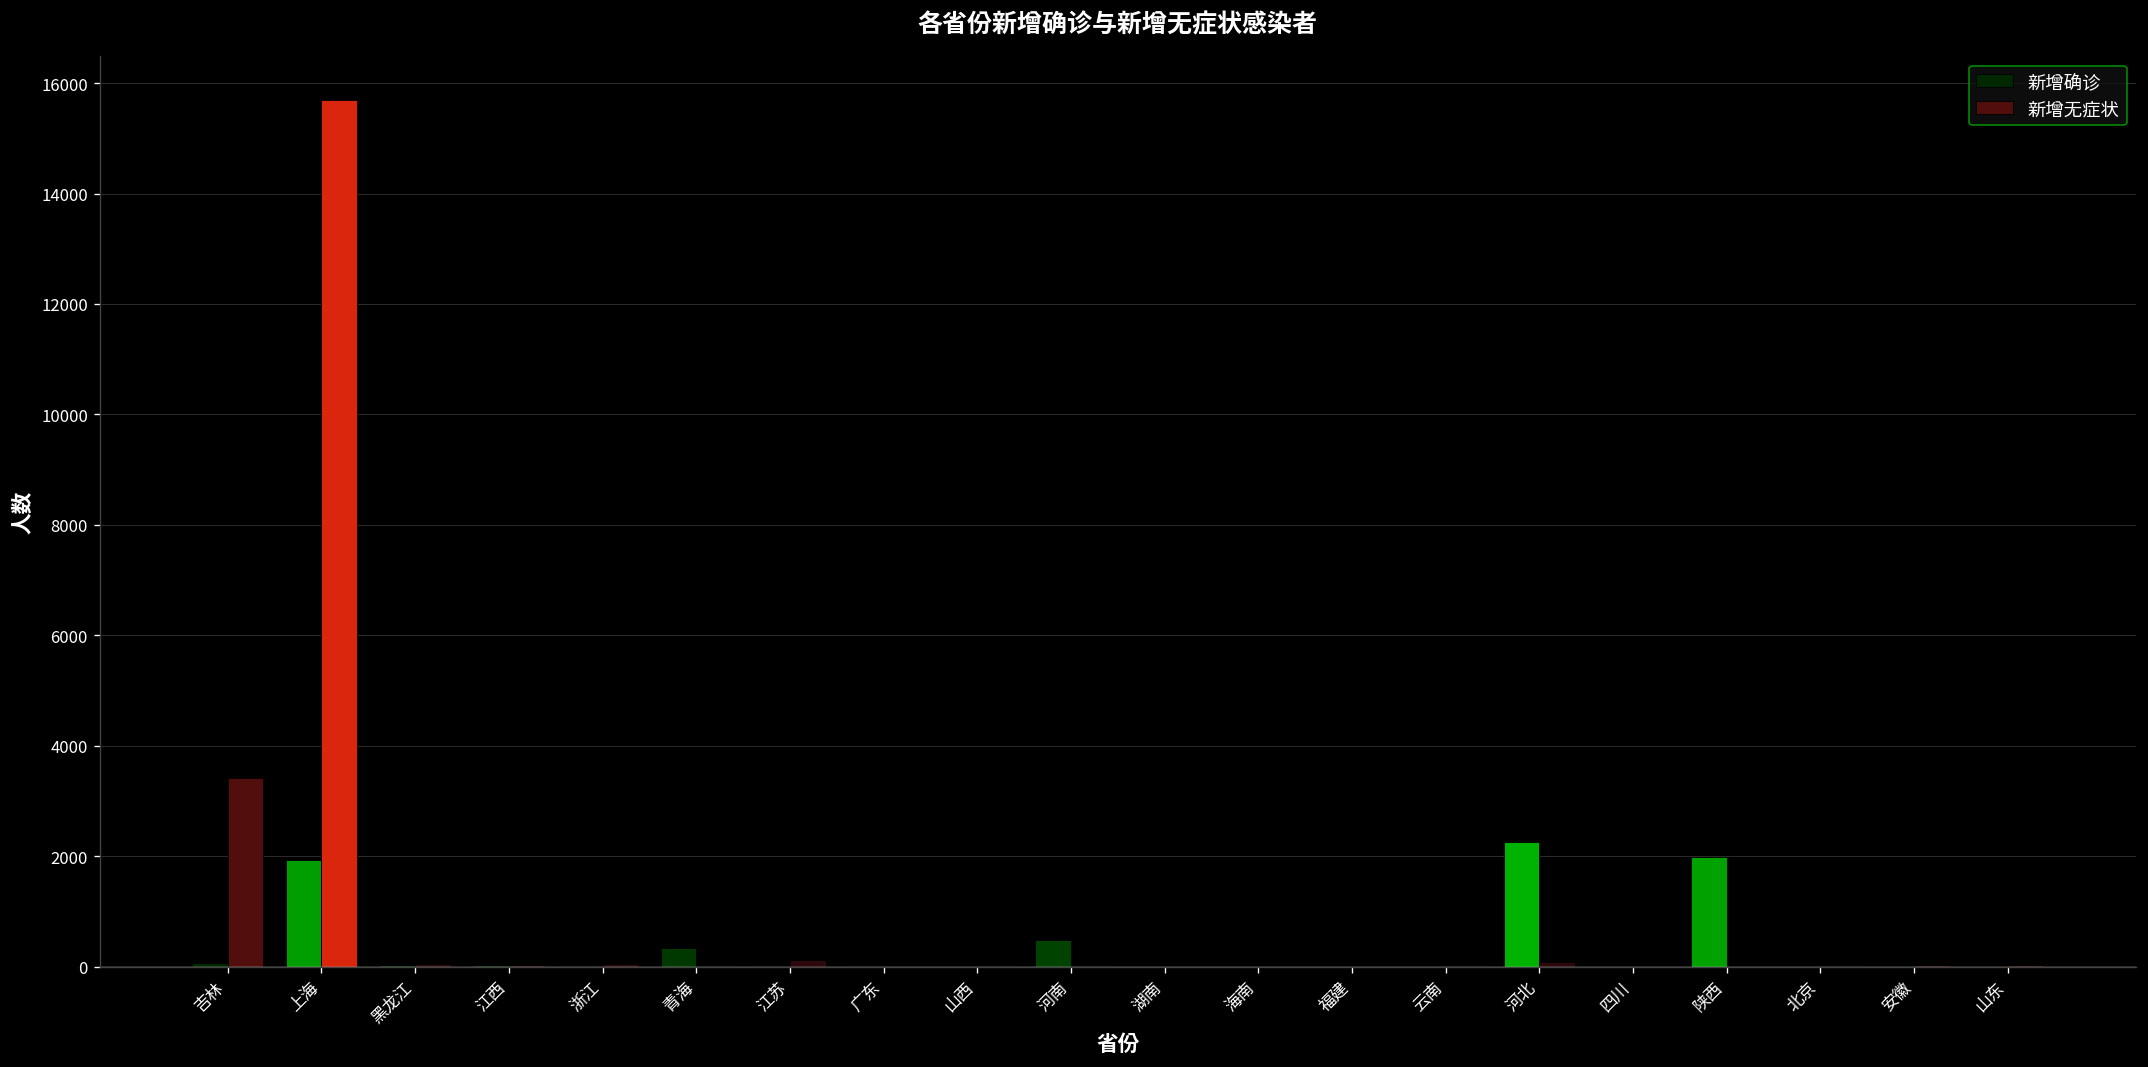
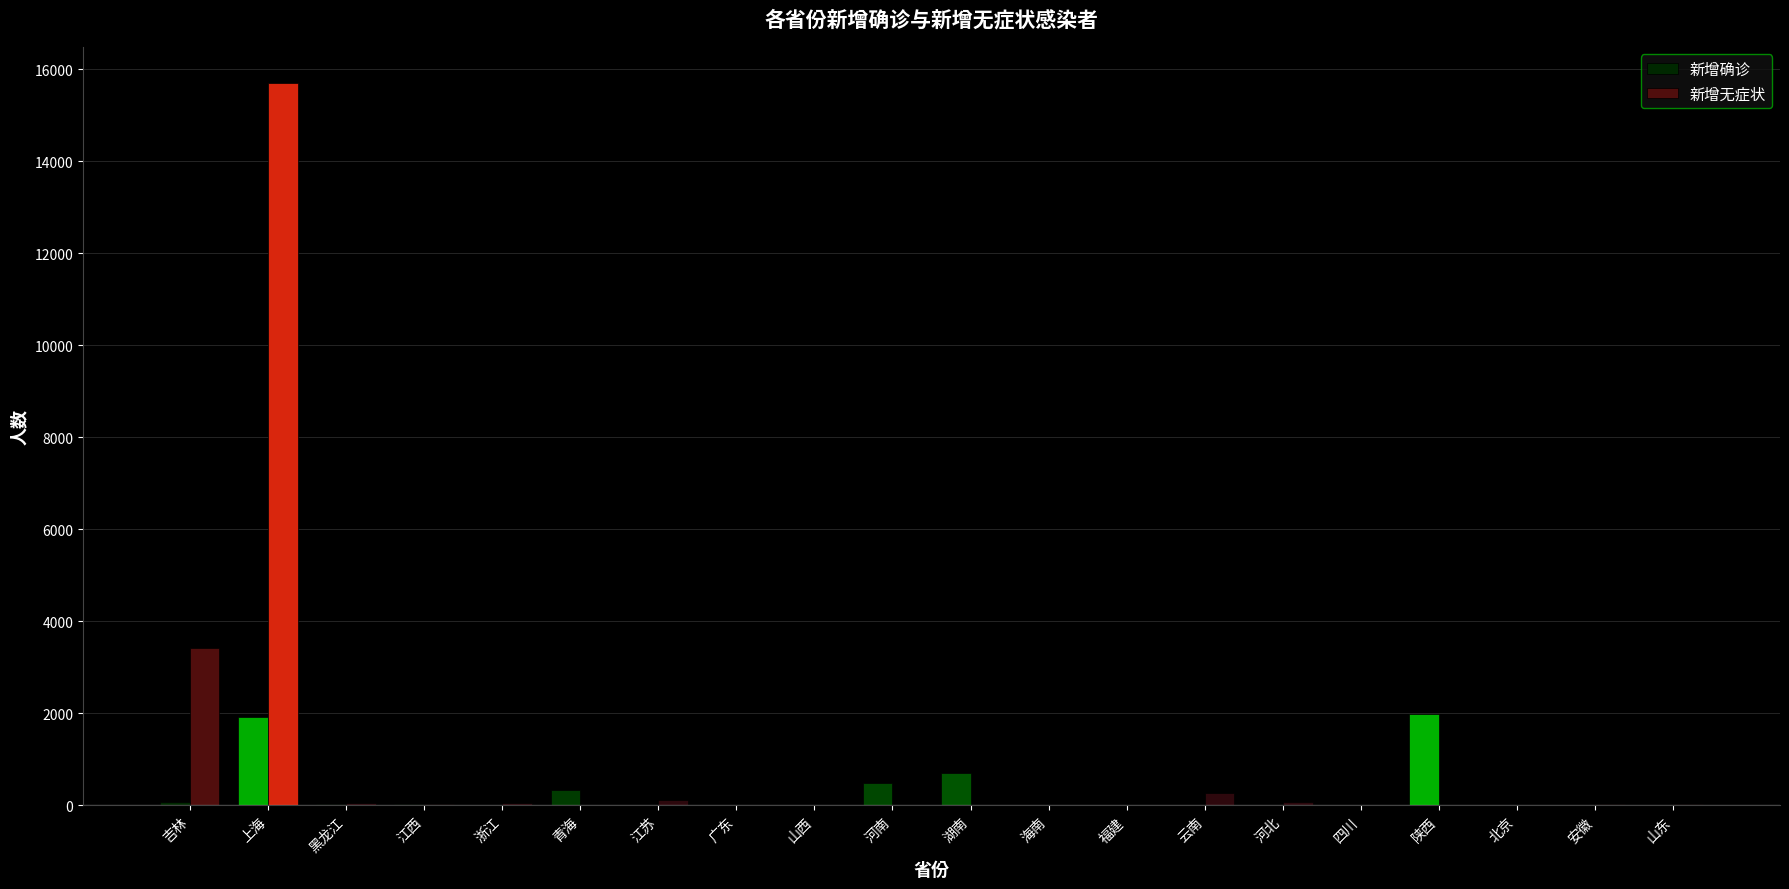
新增确诊, 湖南: 0 -> 700
新增无症状, 云南: 0 -> 300
新增确诊, 河北: 2300 -> 0
